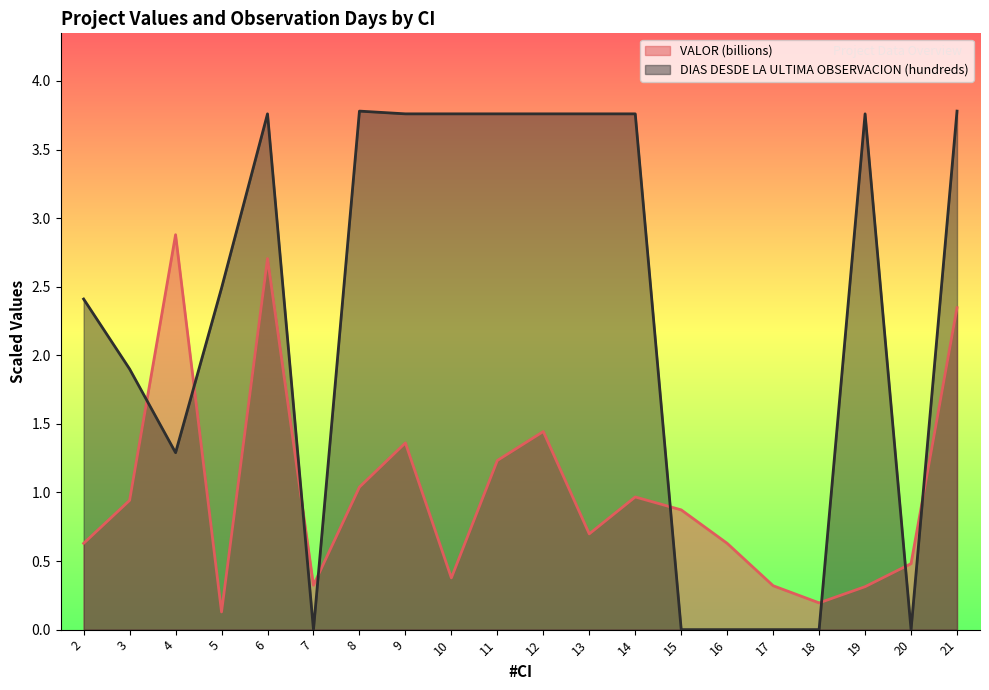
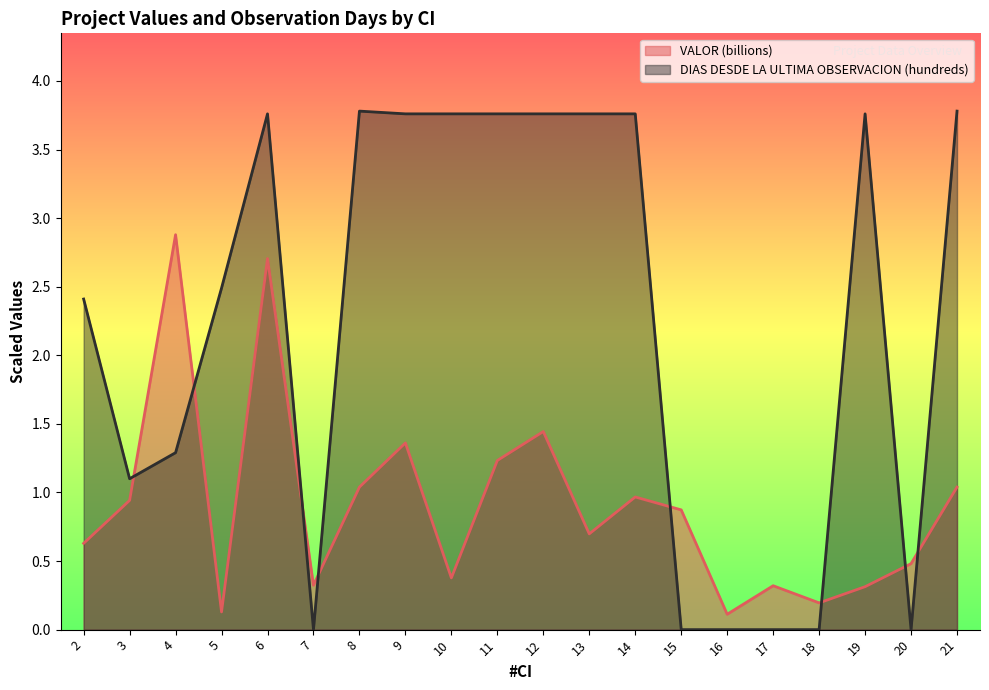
DIAS DESDE LA ULTIMA OBSERVACION (hundreds), 3: 1.9 -> 1.1
VALOR (billions), 16: 0.63 -> 0.11
VALOR (billions), 21: 2.35 -> 1.04
